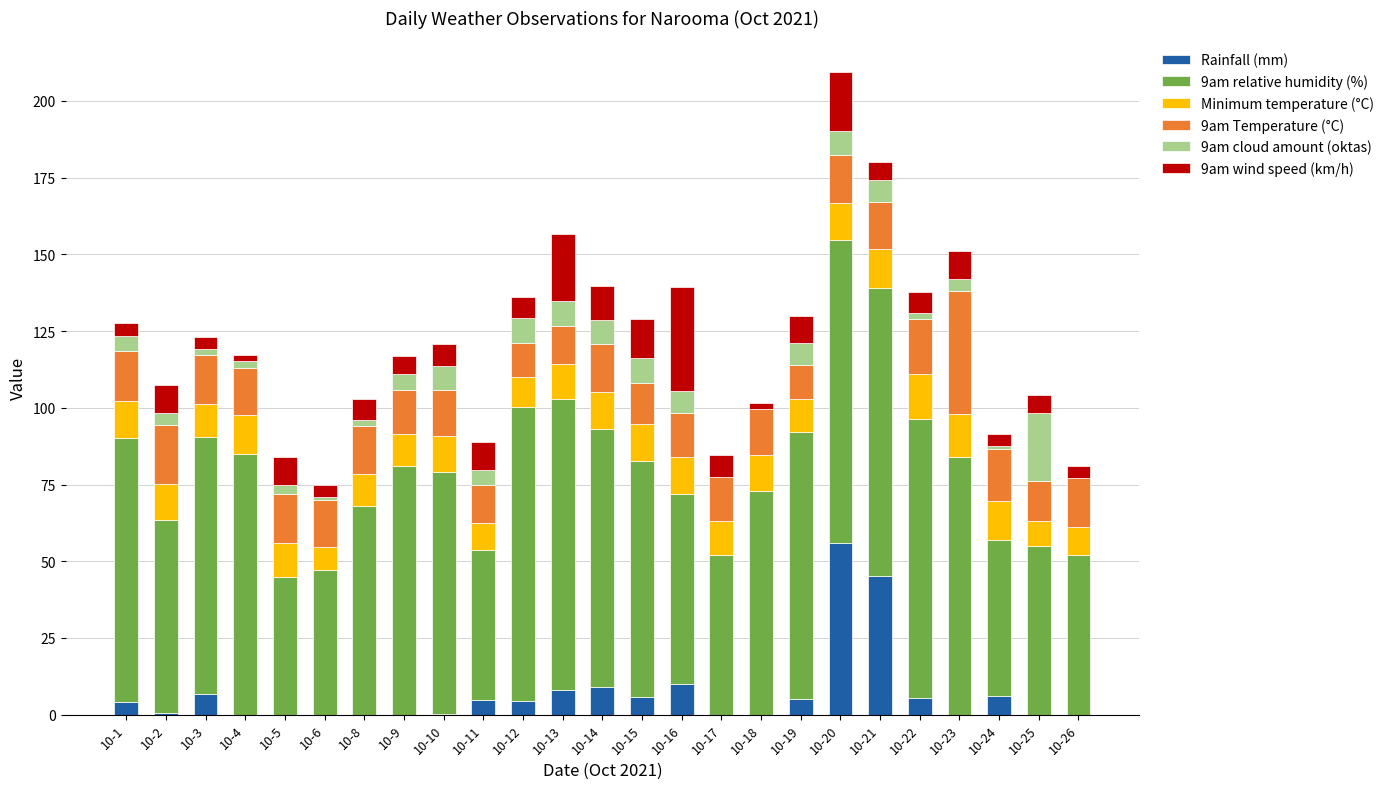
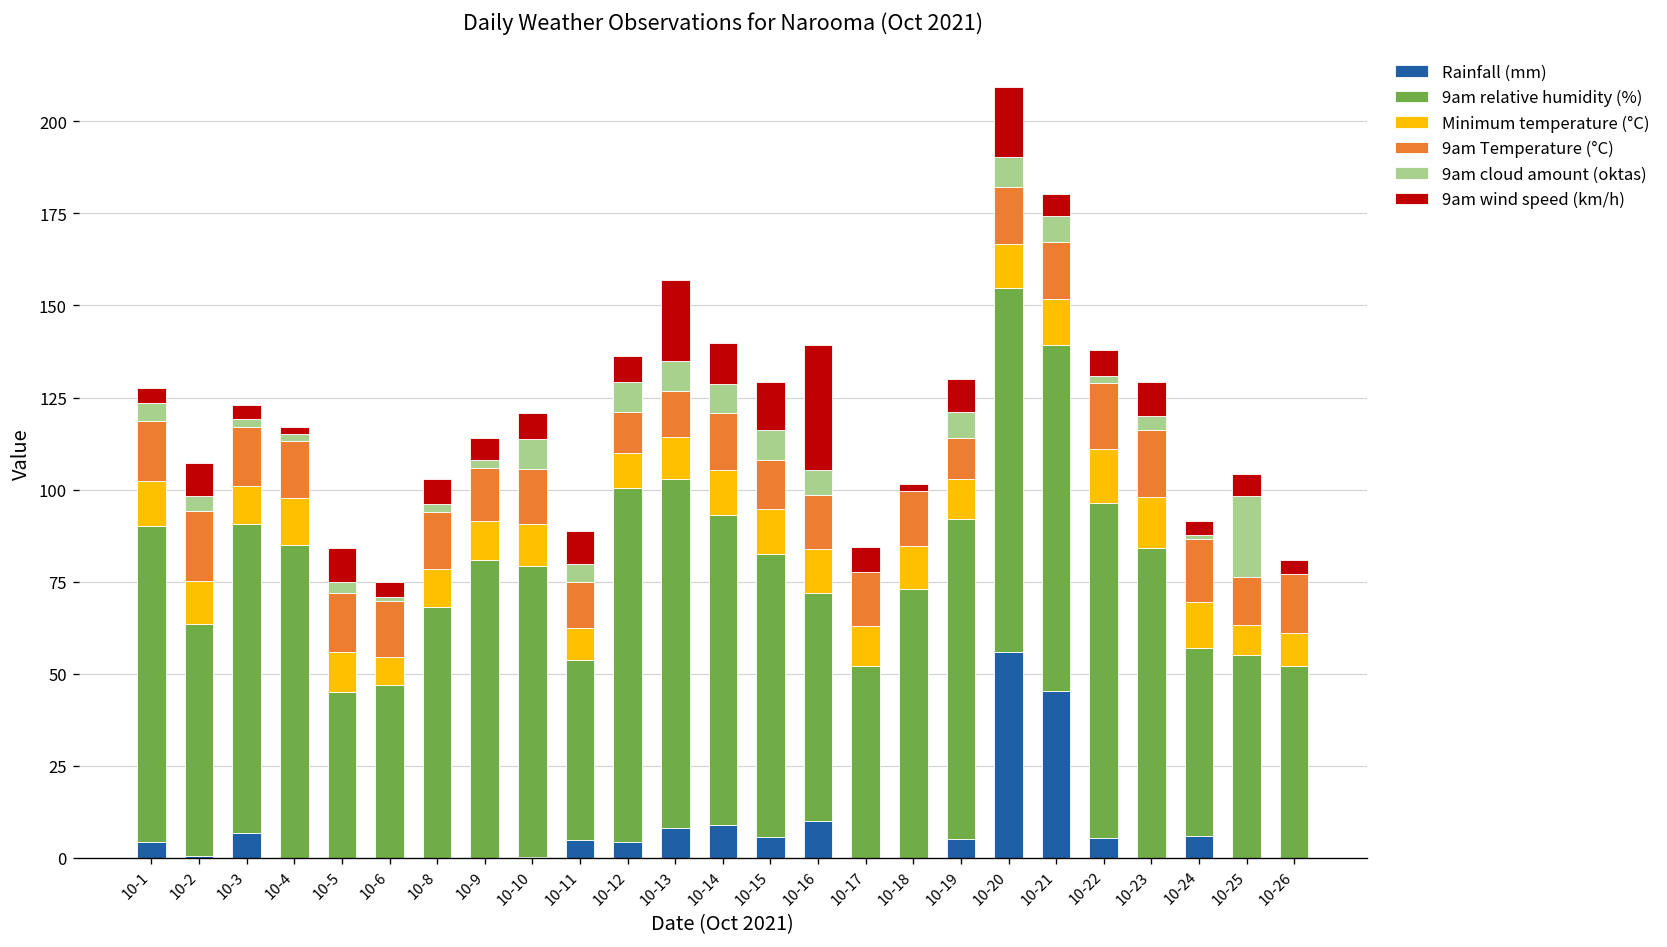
9am cloud amount (oktas), 10-9: 5 -> 2
9am Temperature (°C), 10-23: 40 -> 18
